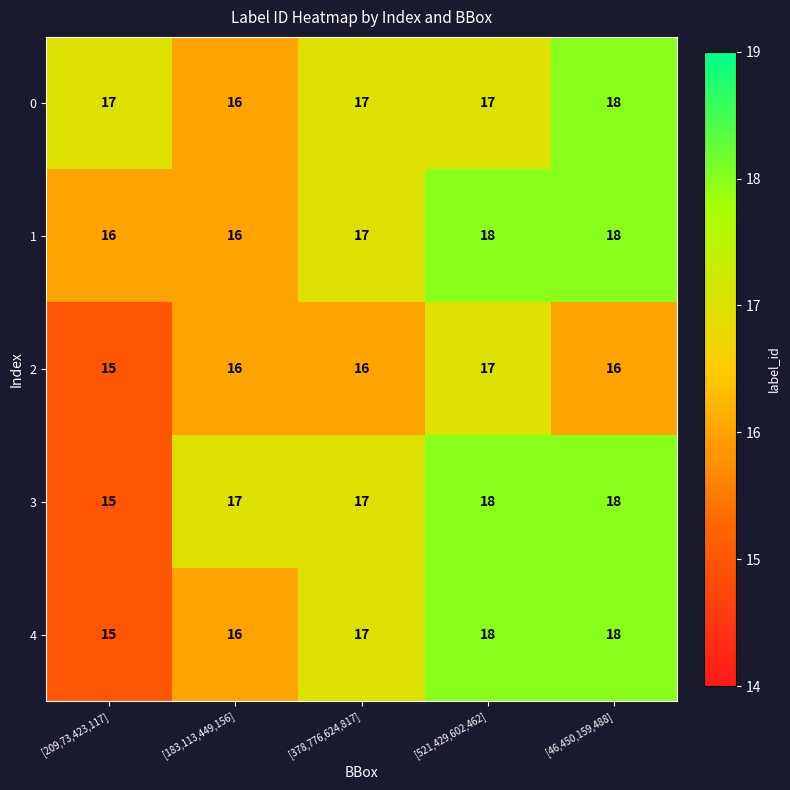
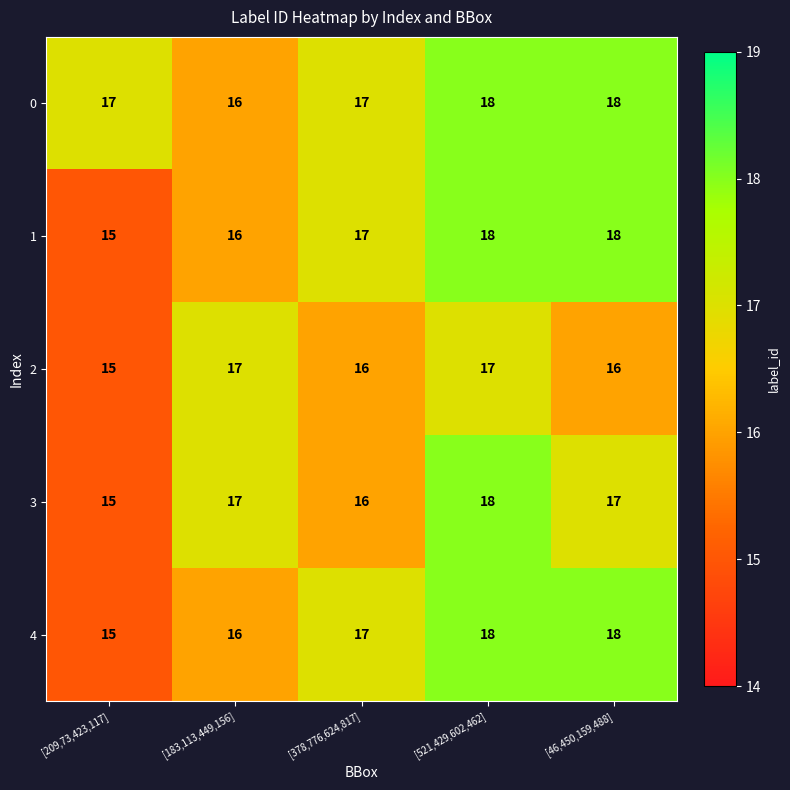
0, [521,429,602,462]: 17 -> 18
1, [209,73,423,117]: 16 -> 15
2, [183,113,449,156]: 16 -> 17
3, [378,776,624,817]: 17 -> 16
3, [46,450,159,488]: 18 -> 17
